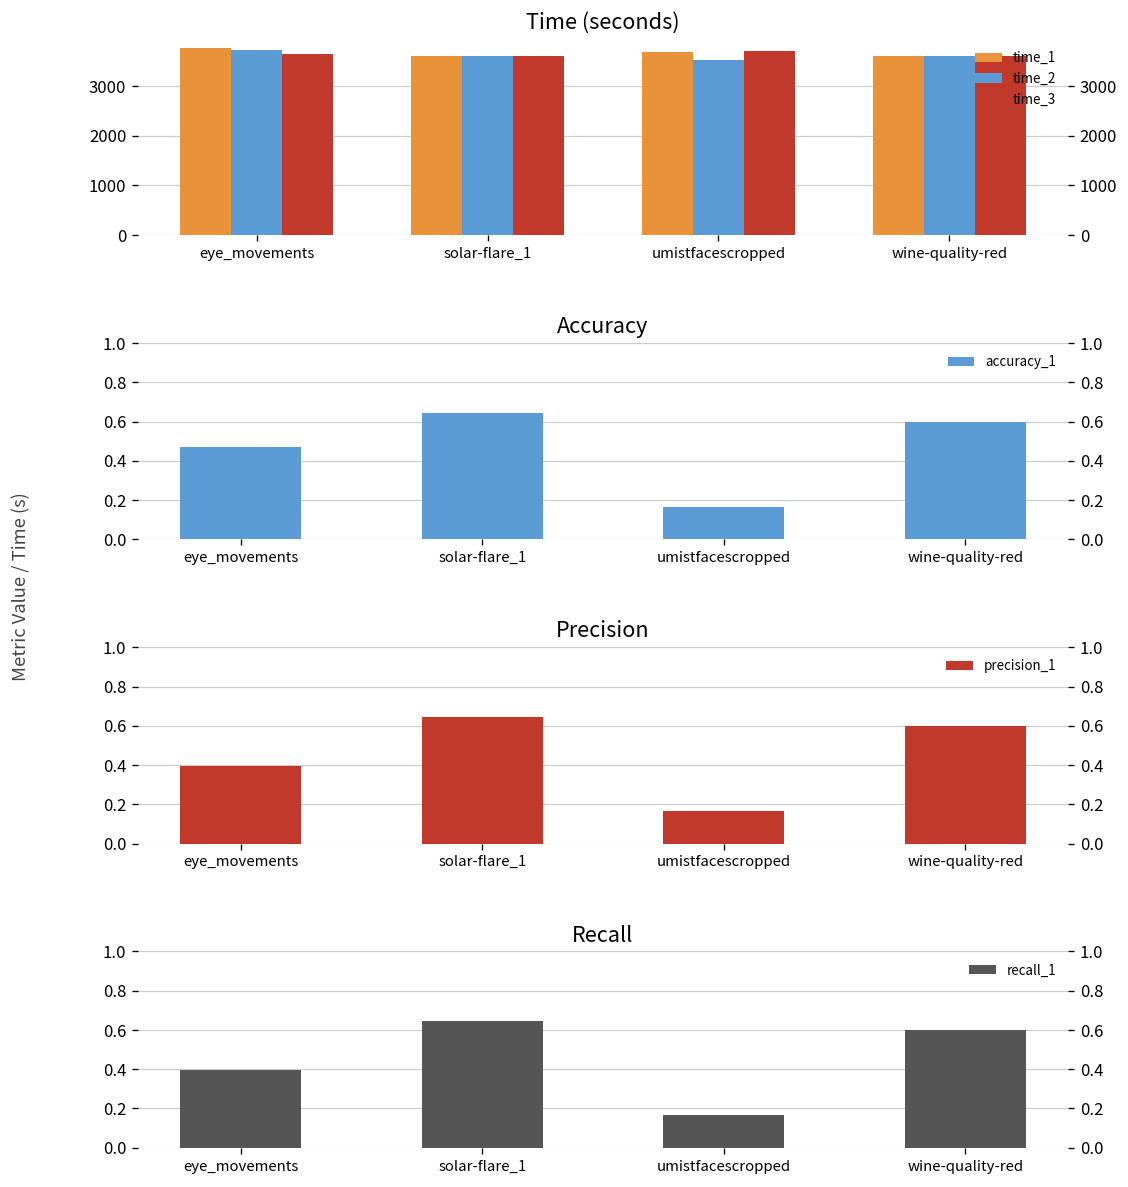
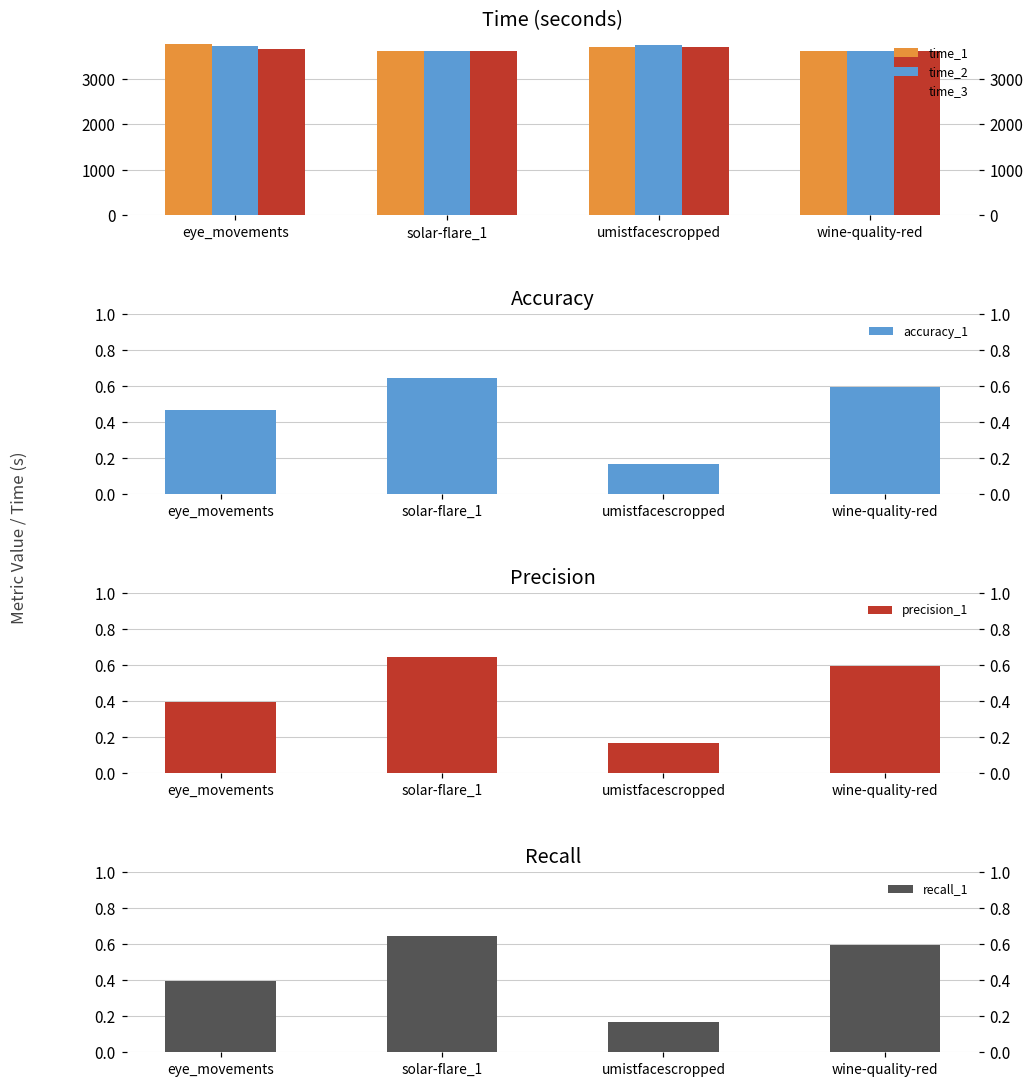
Time (seconds), time_2, umistfacescropped: 3500 -> 3700
